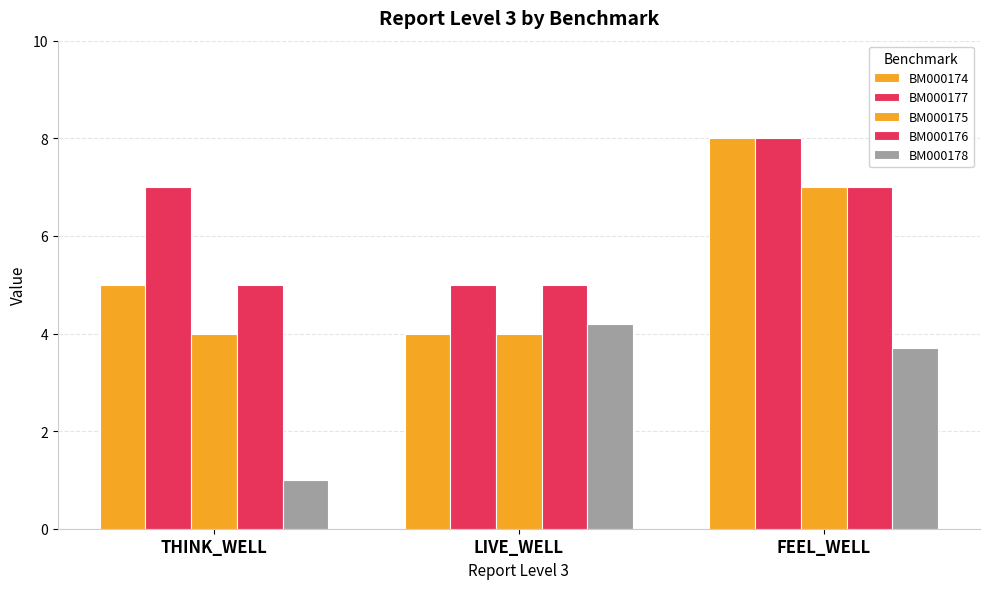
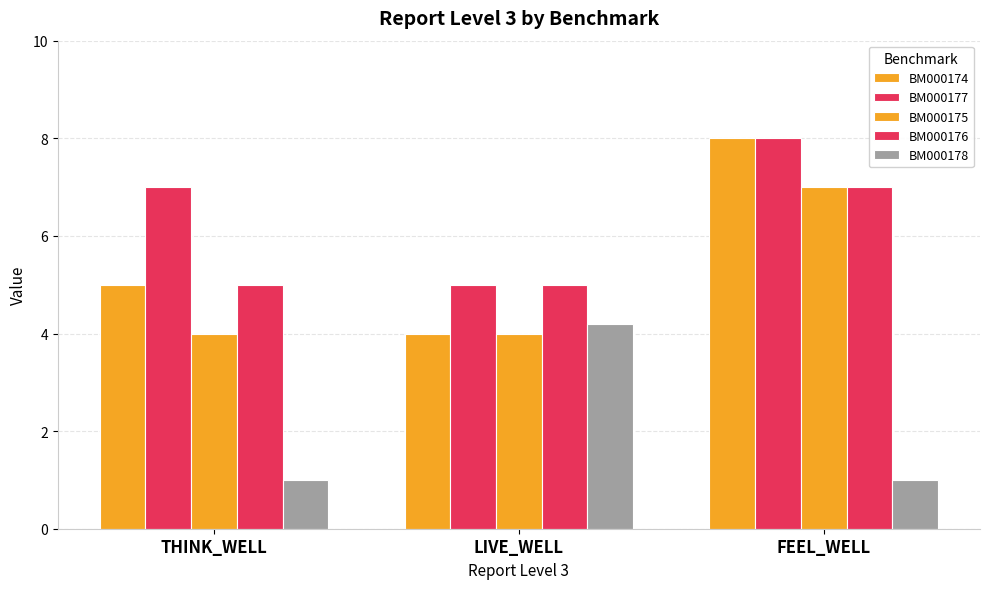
BM000178, FEEL_WELL: 3.7 -> 1.0
